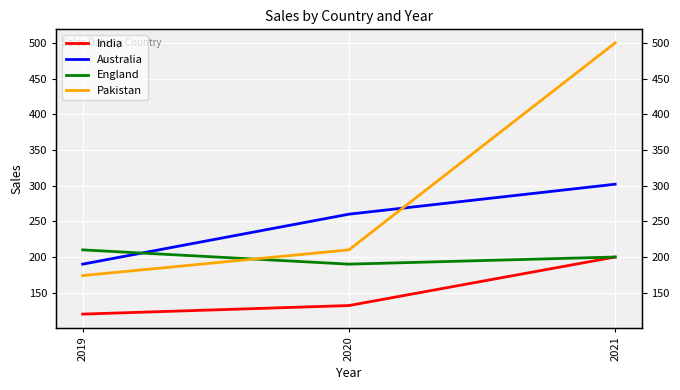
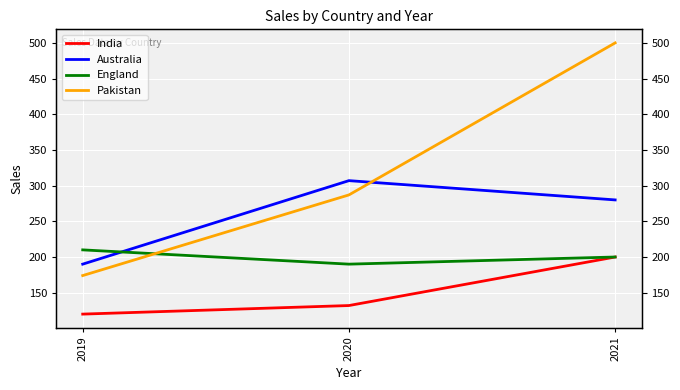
Australia, 2020: 260 -> 310
Pakistan, 2020: 210 -> 290
Australia, 2021: 300 -> 280
